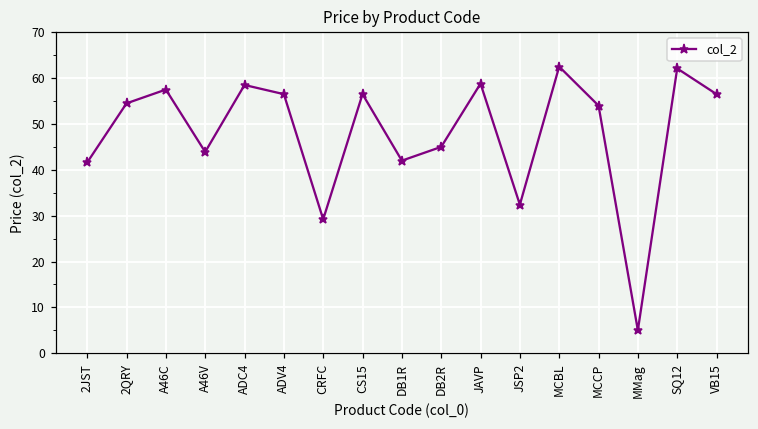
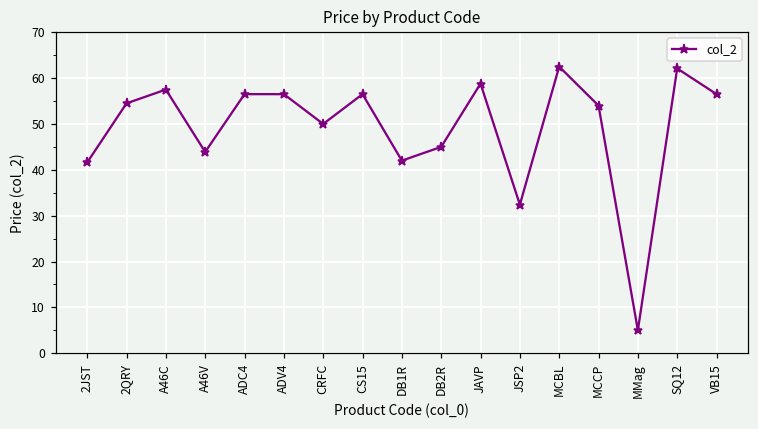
ADC4: 59 -> 57
CRFC: 29 -> 50
